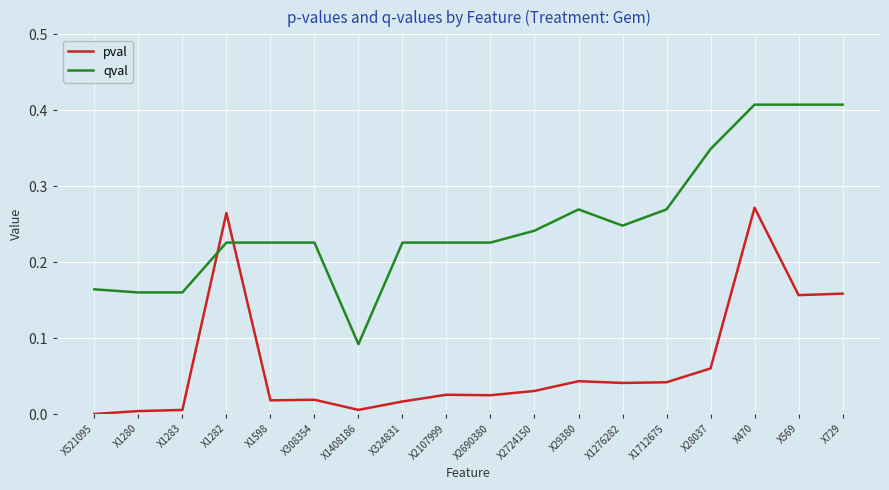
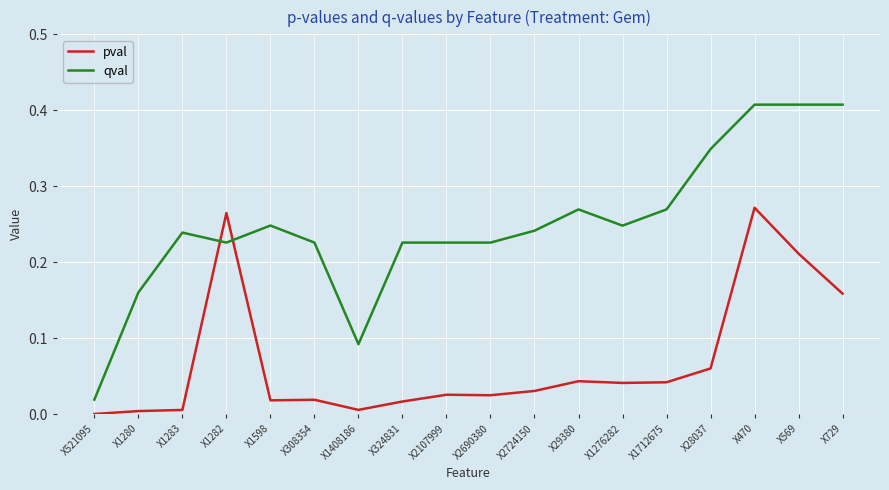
qval, X521095: 0.16 -> 0.02
qval, X1283: 0.16 -> 0.24
qval, X1598: 0.23 -> 0.25
pval, X569: 0.16 -> 0.21
